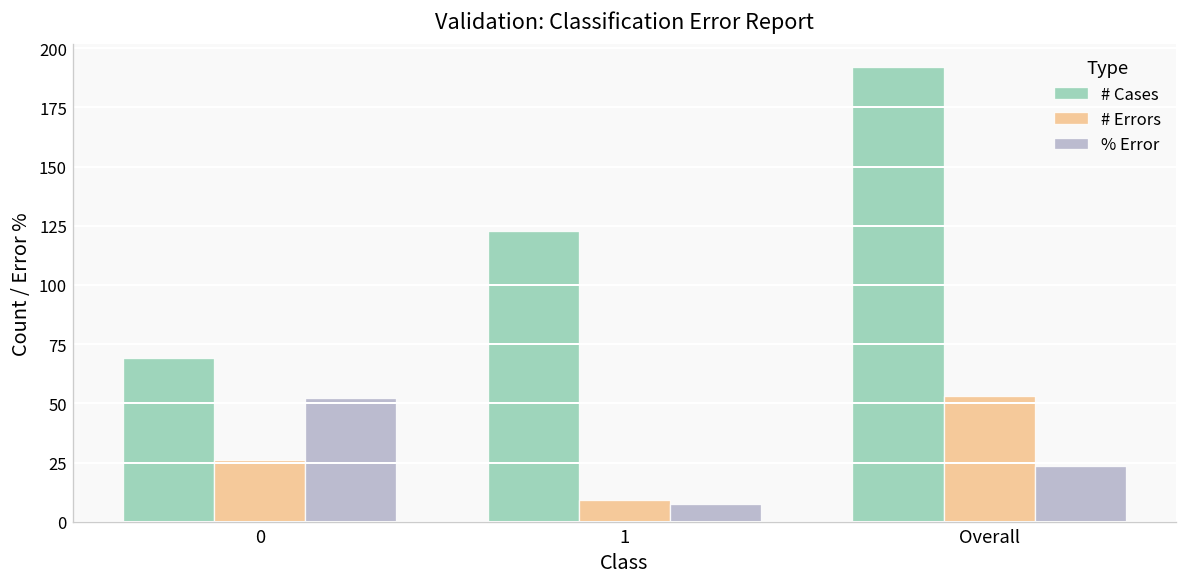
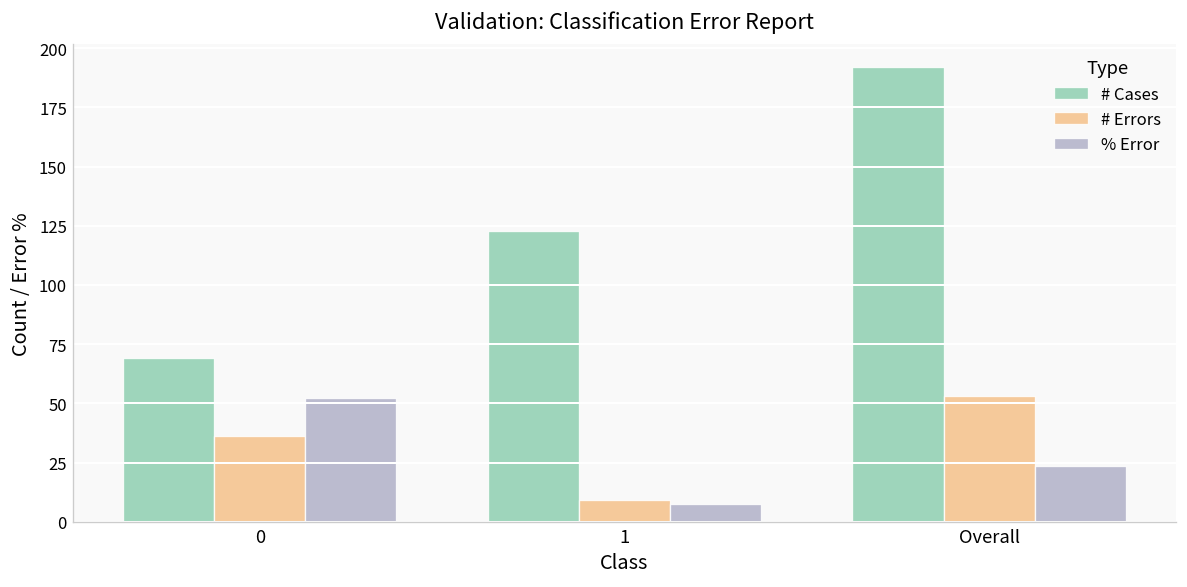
# Errors, 0: 26 -> 36
